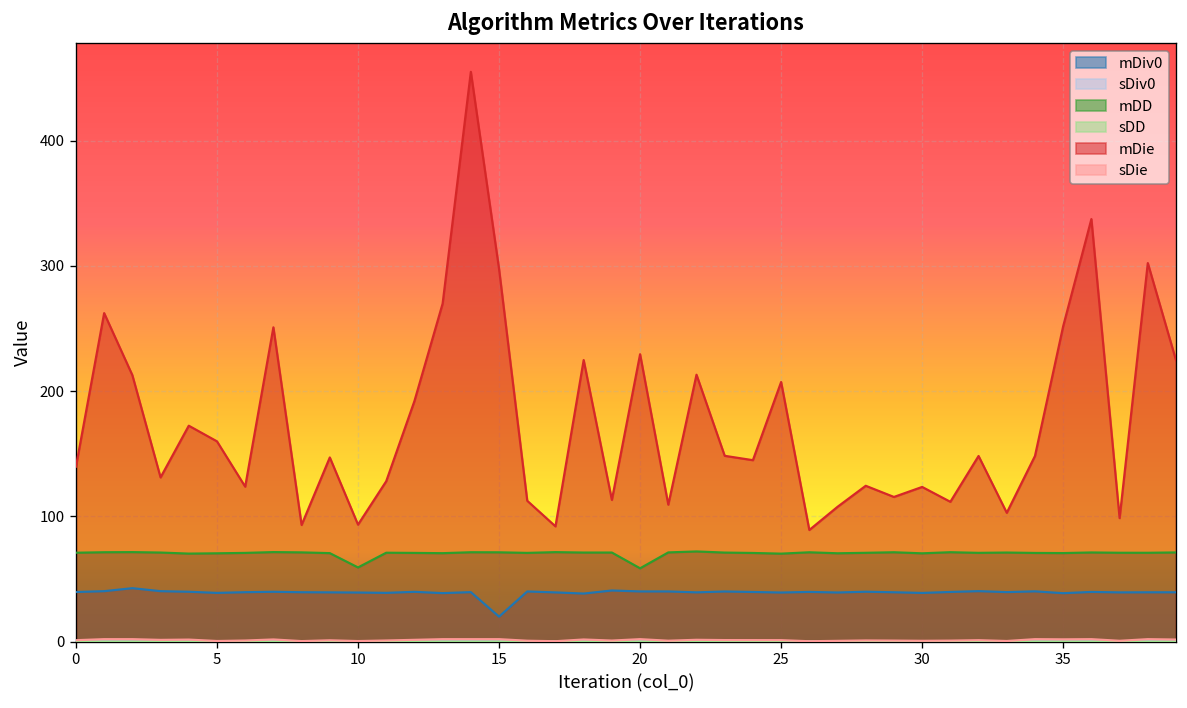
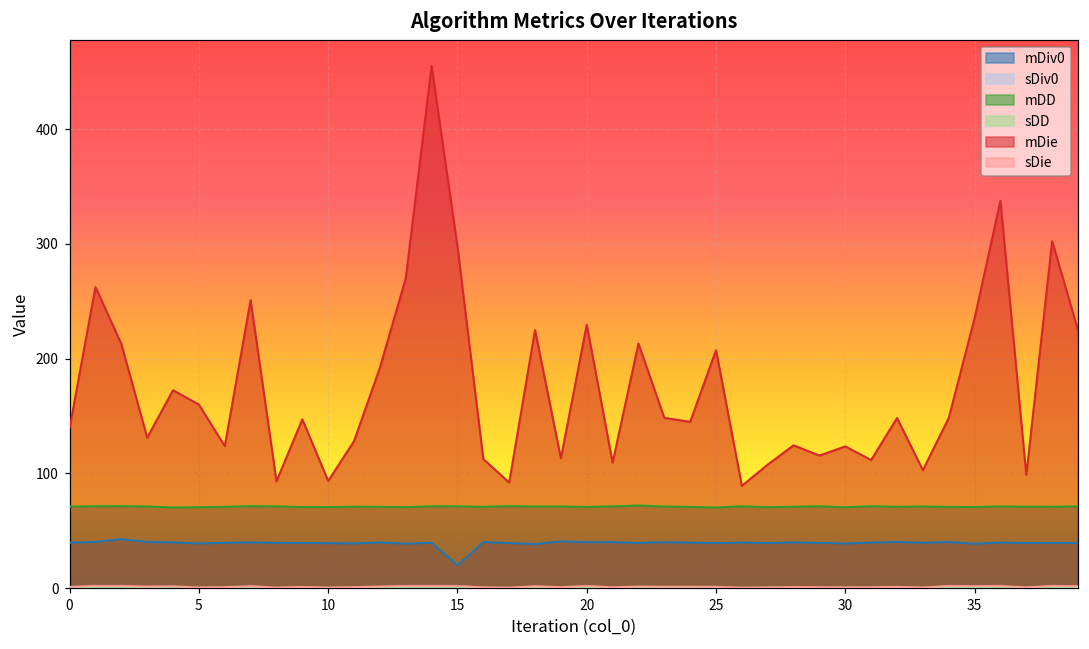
mDD, 10: 59 -> 71
mDD, 20: 59 -> 71
mDie, 35: 252 -> 235
